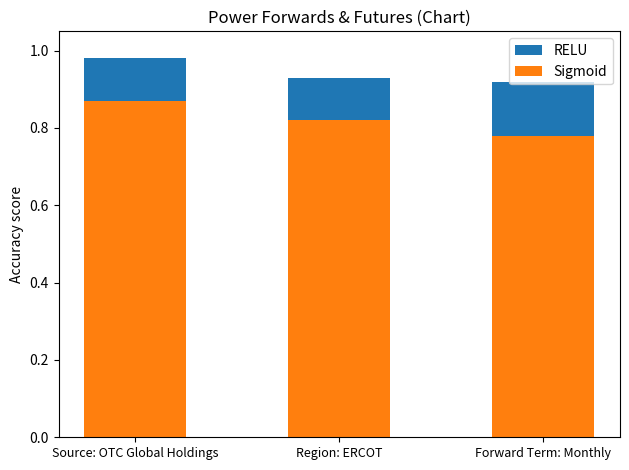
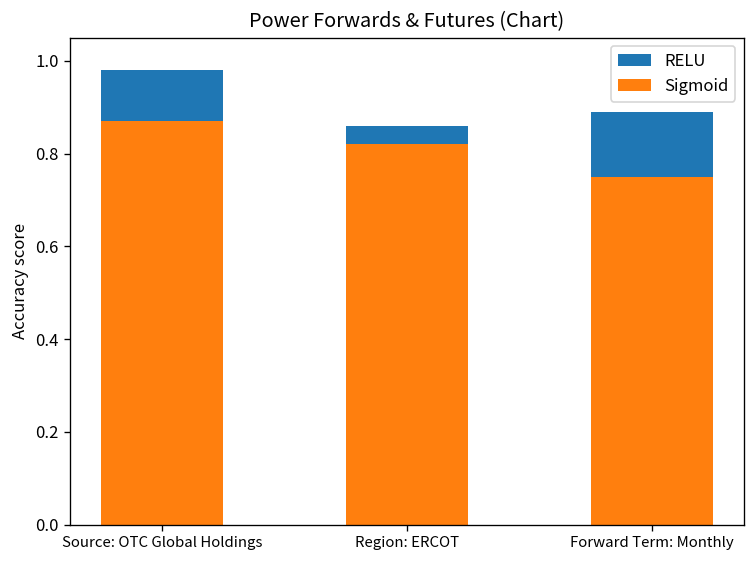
RELU, Region: ERCOT: 0.11 -> 0.04
Sigmoid, Forward Term: Monthly: 0.78 -> 0.75
